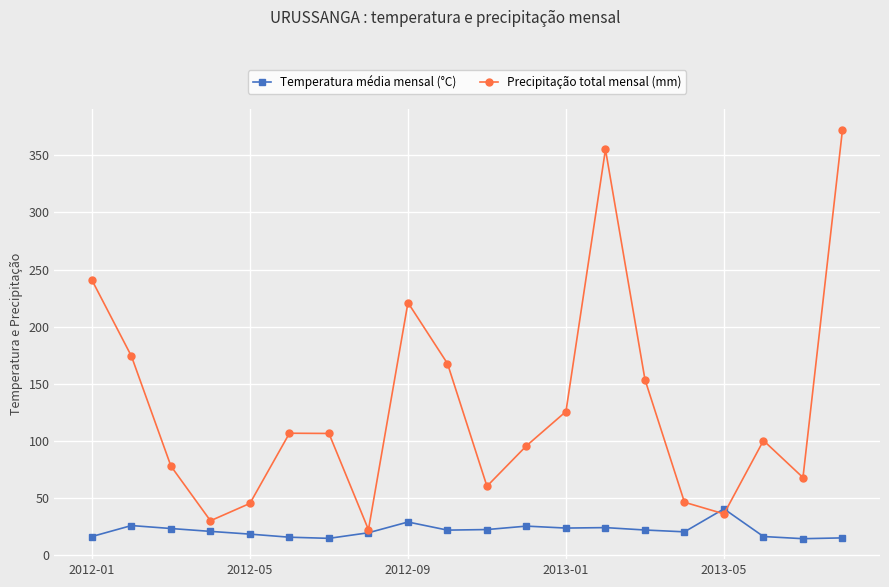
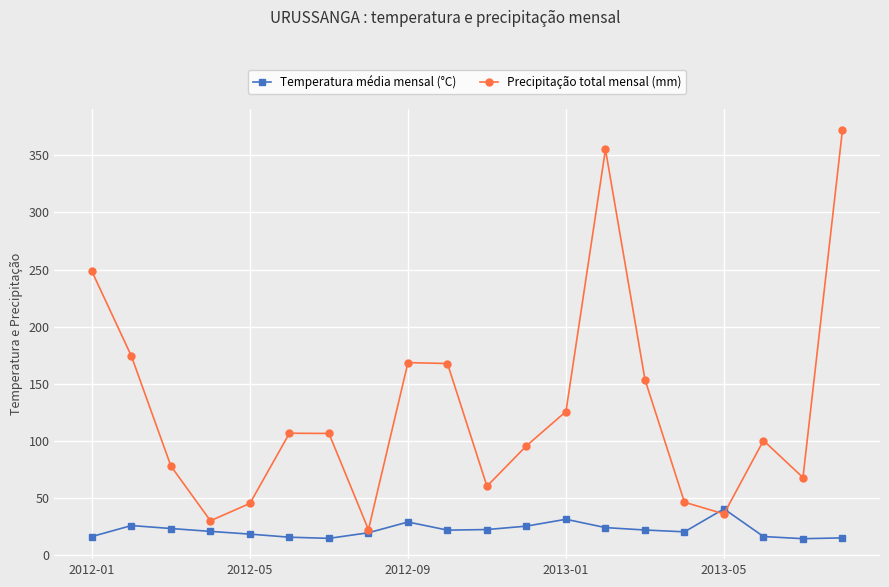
Precipitação total mensal (mm), 2012-01: 241 -> 248
Precipitação total mensal (mm), 2012-09: 221 -> 169
Temperatura média mensal (°C), 2013-01: 24 -> 32
